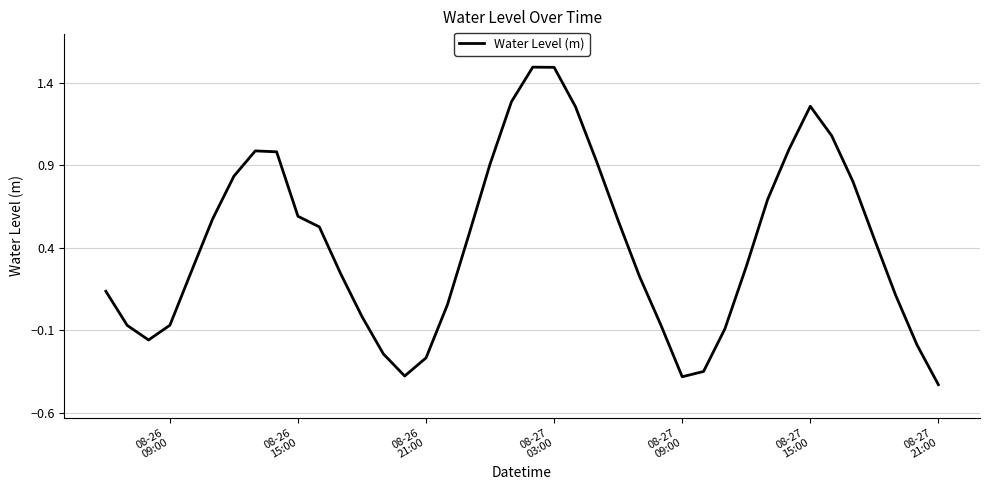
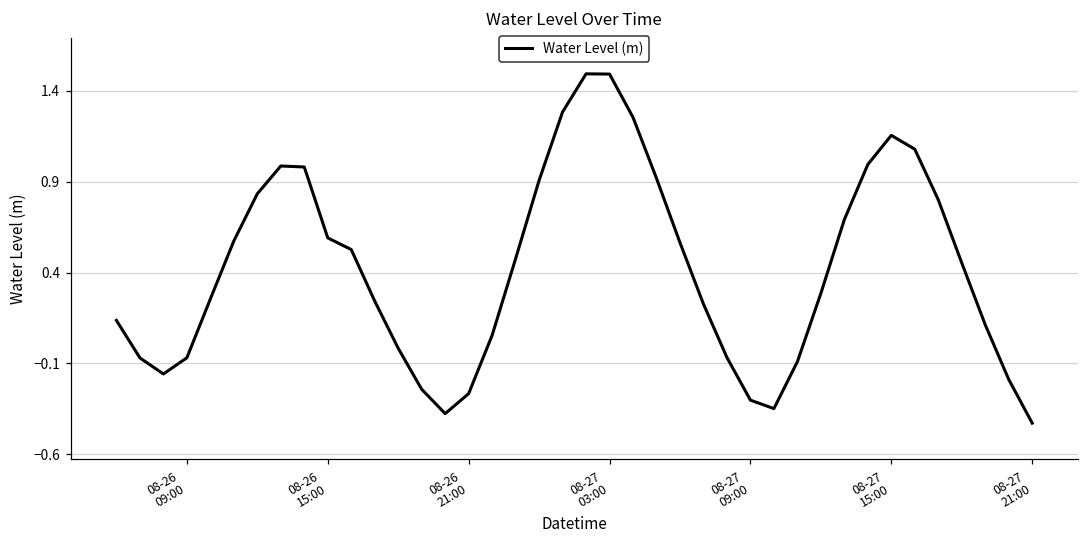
08-27 09:00: -0.38 -> -0.30
08-27 15:00: 1.26 -> 1.16
